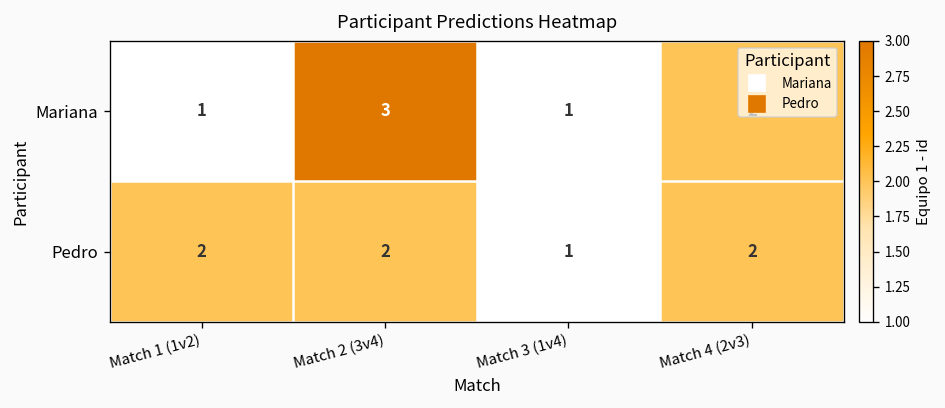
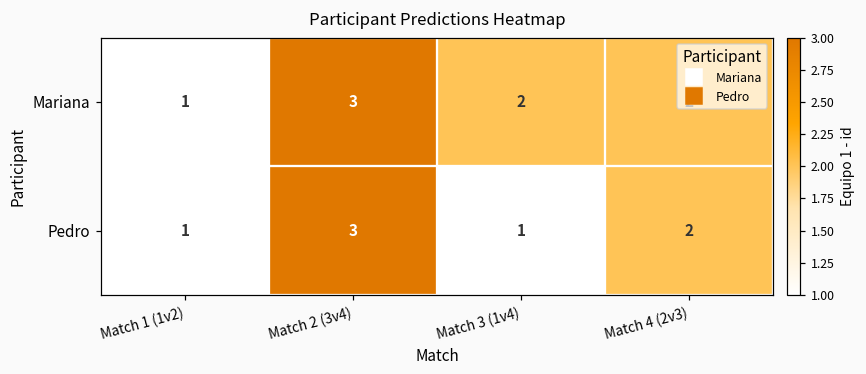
Mariana, Match 3 (1v4): 1 -> 2
Pedro, Match 1 (1v2): 2 -> 1
Pedro, Match 2 (3v4): 2 -> 3
